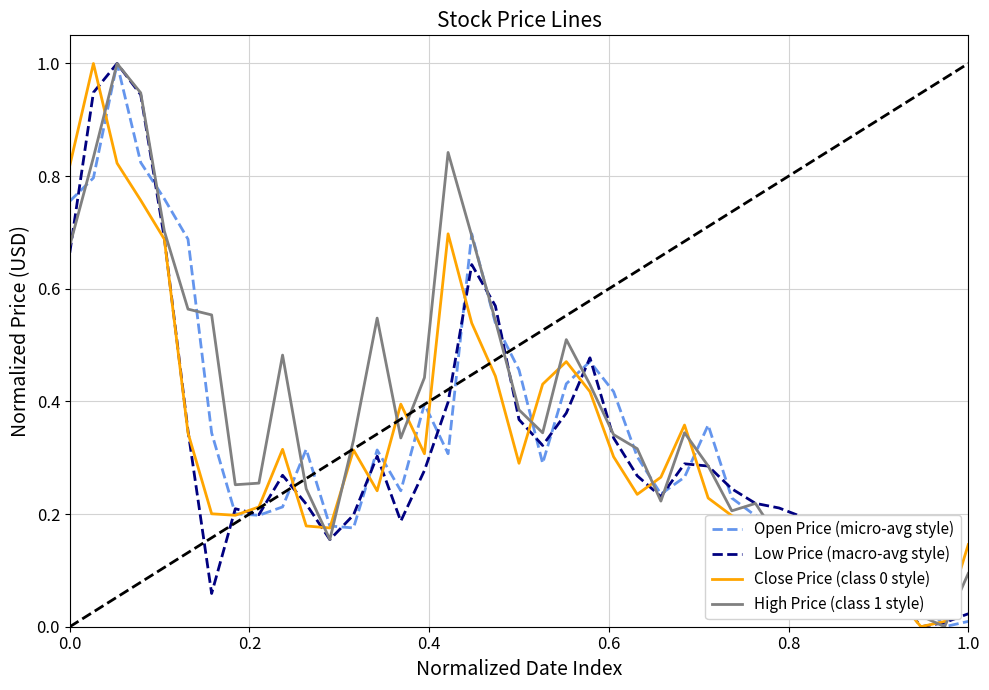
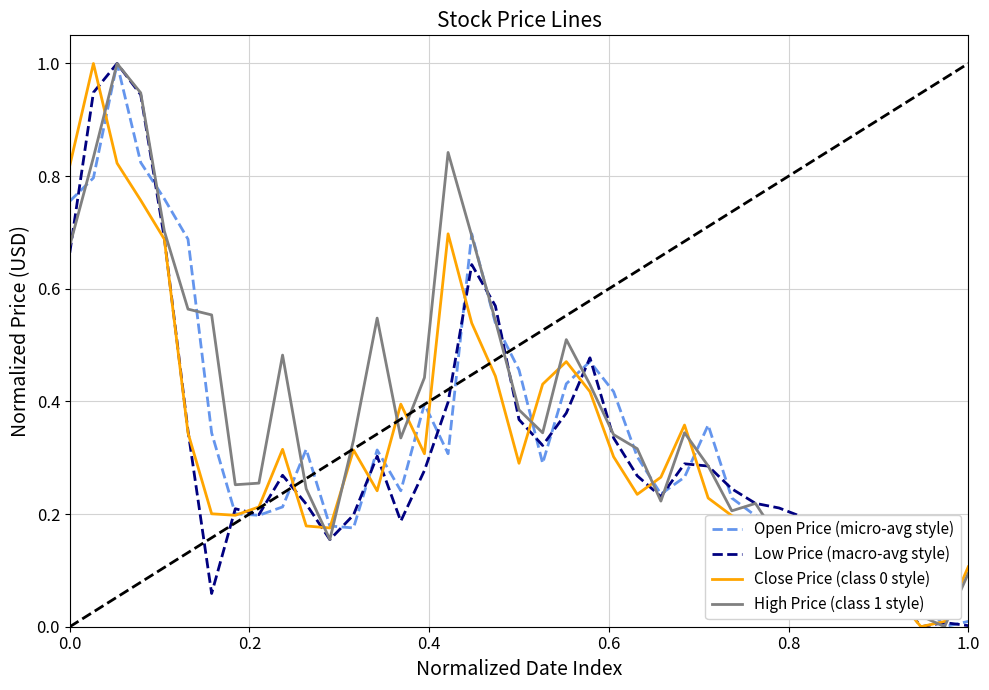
Low Price (macro-avg style), 1.0: 0.02 -> 0.00
Close Price (class 0 style), 1.0: 0.15 -> 0.11
